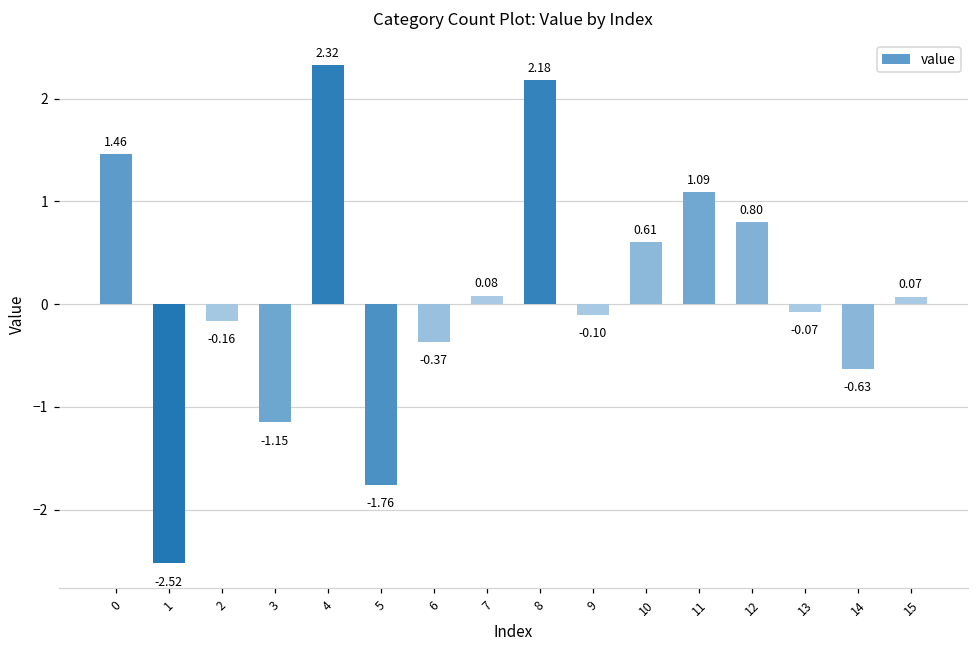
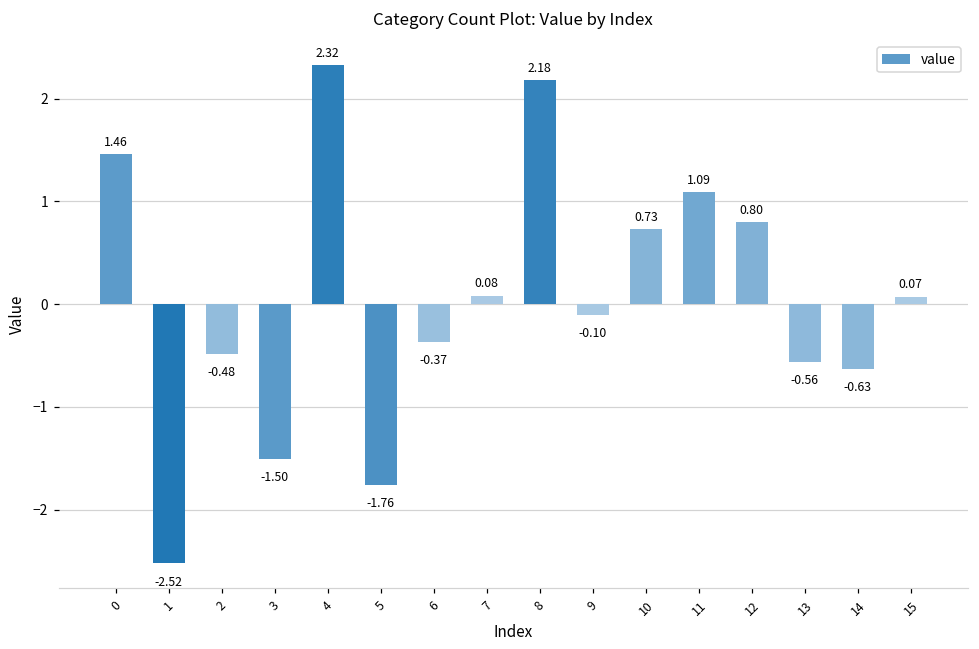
2: -0.16 -> -0.48
3: -1.15 -> -1.50
10: 0.61 -> 0.73
13: -0.07 -> -0.56
